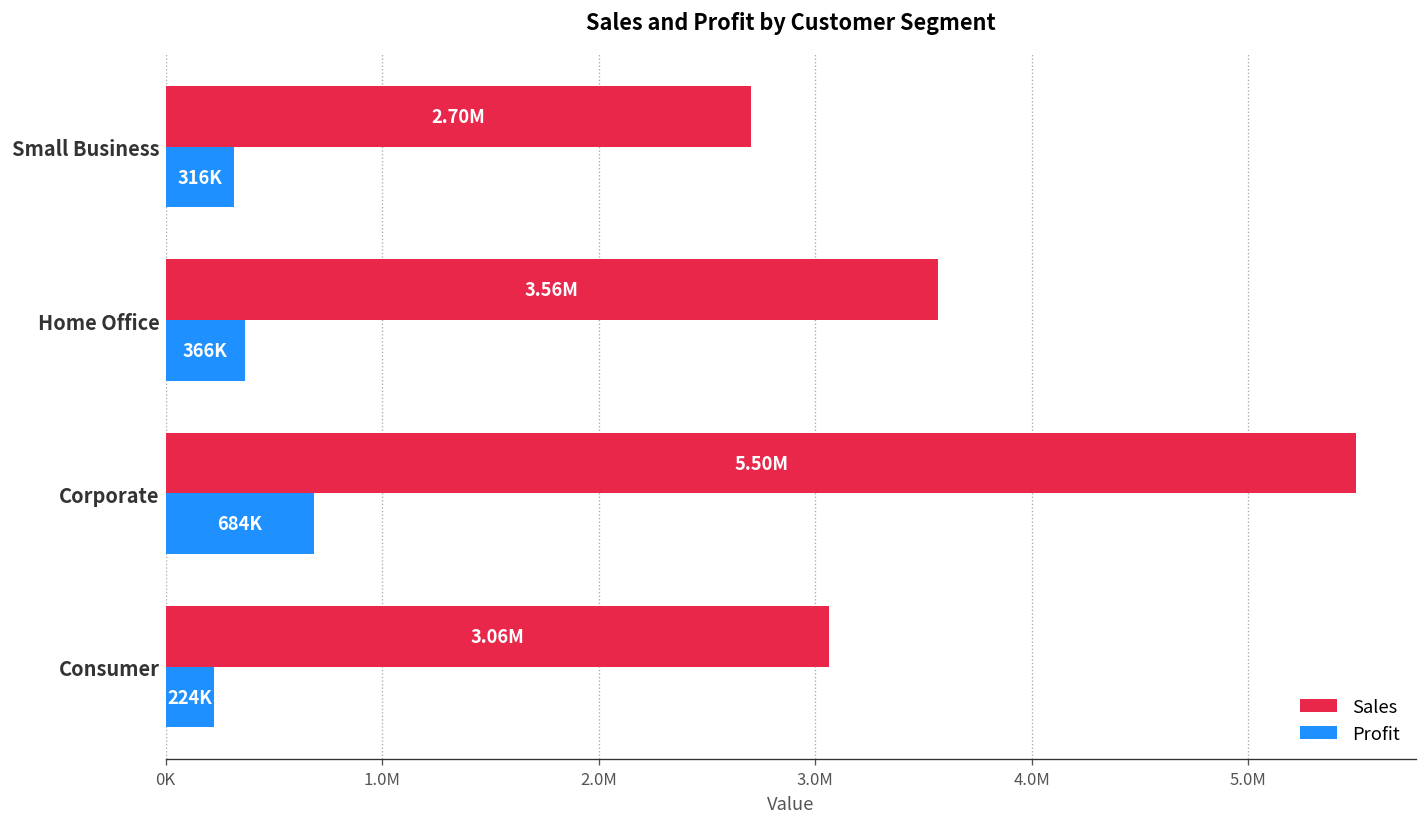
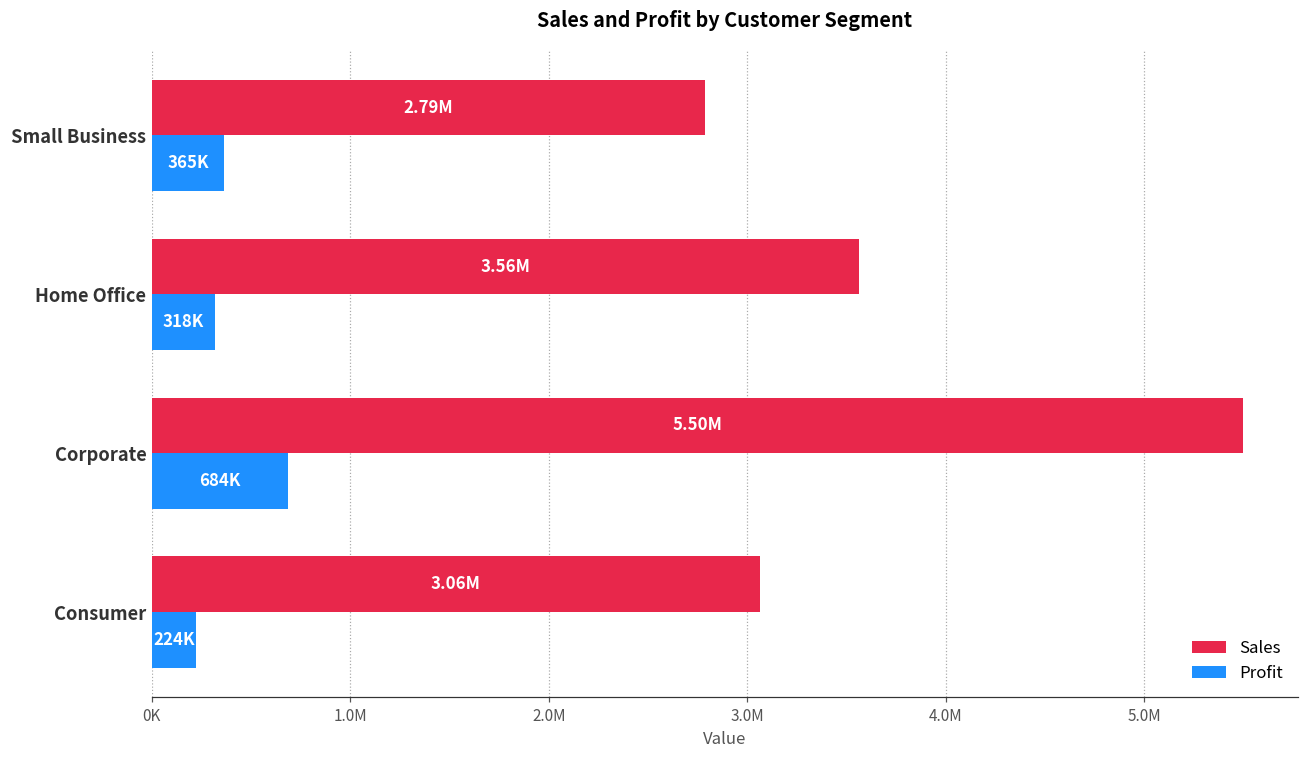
Sales, Small Business: 2.70M -> 2.79M
Profit, Small Business: 316K -> 365K
Profit, Home Office: 366K -> 318K
